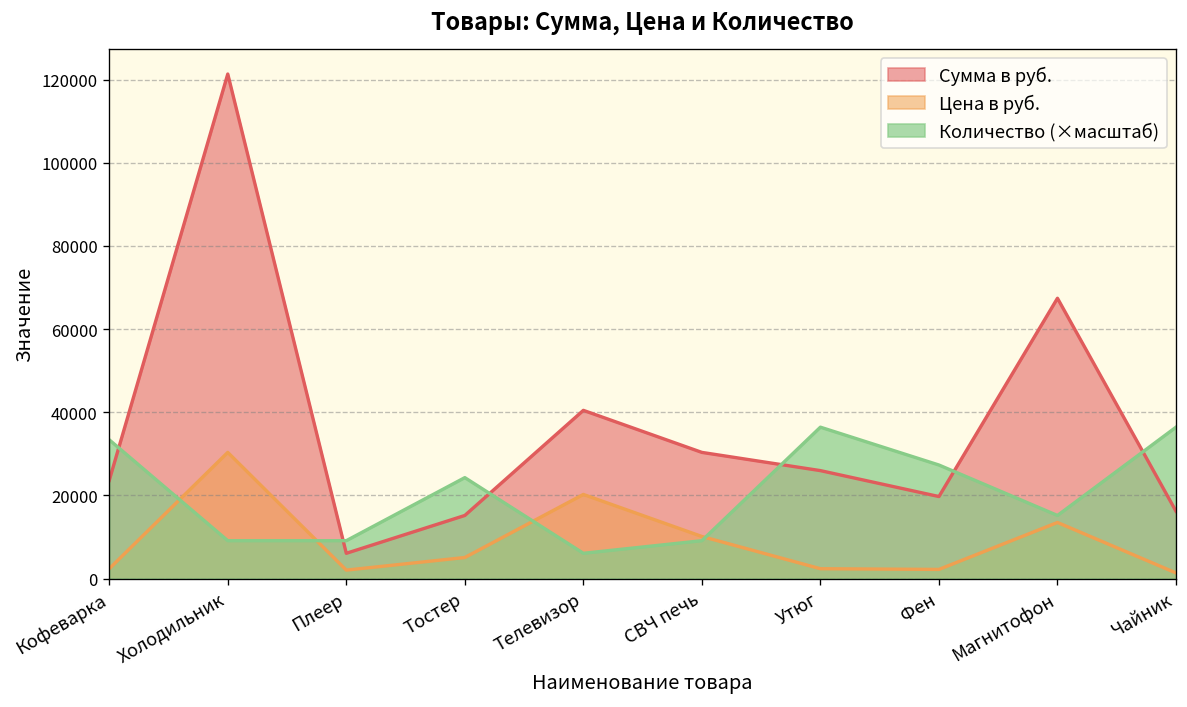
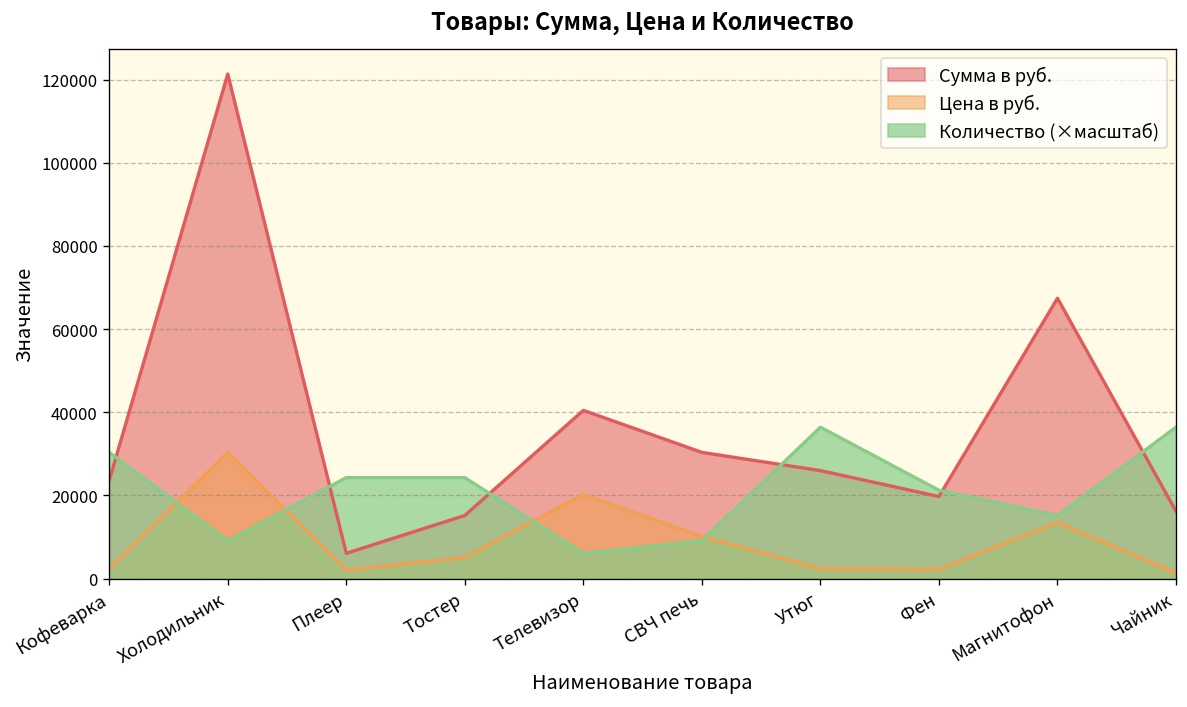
Количество (×масштаб), Кофеварка: 33000 -> 30000
Количество (×масштаб), Плеер: 9000 -> 24000
Количество (×масштаб), Фен: 27000 -> 21000
